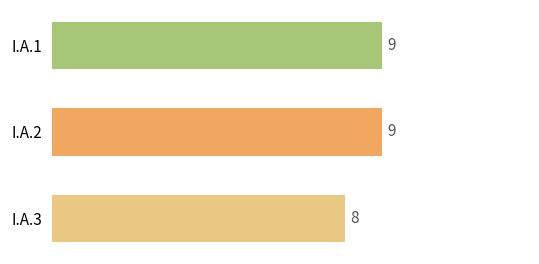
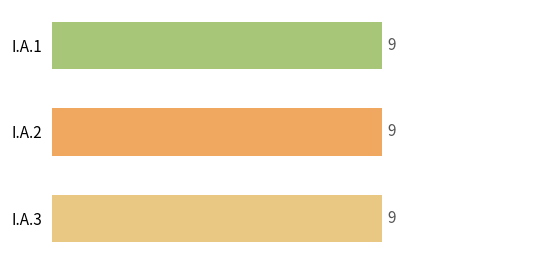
I.A.3: 8 -> 9
